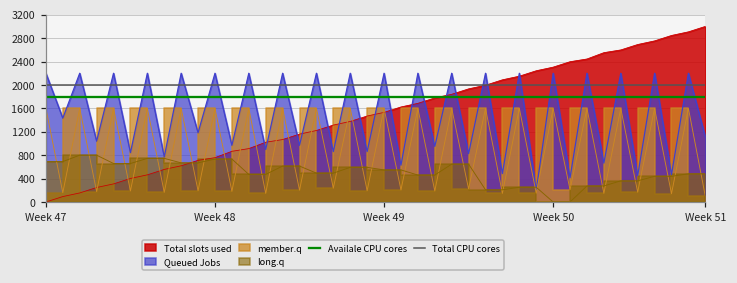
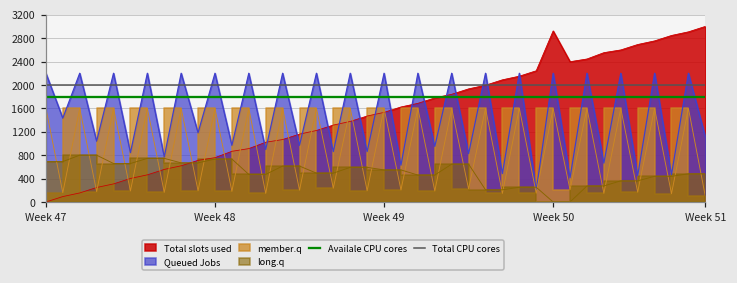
Total slots used, Week 50: 2300 -> 2900
